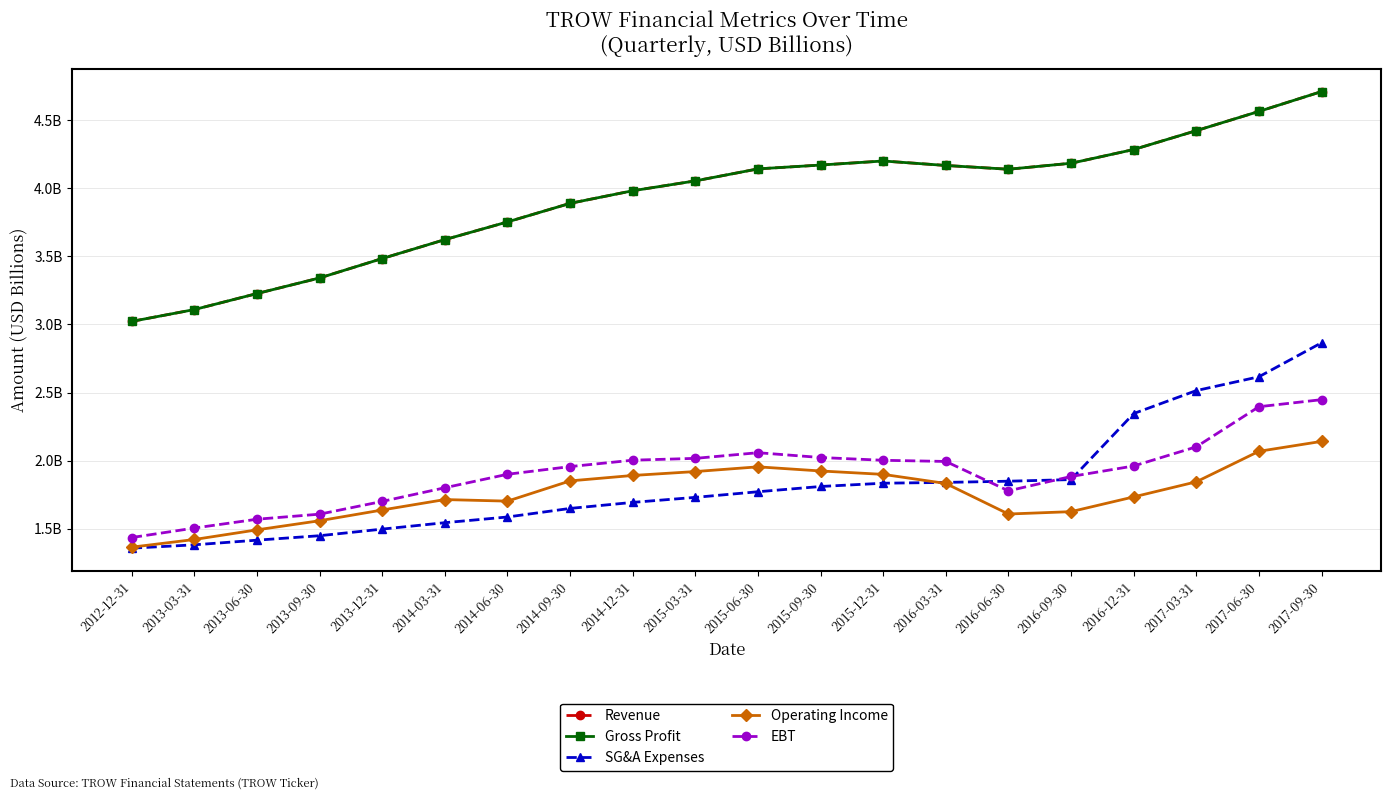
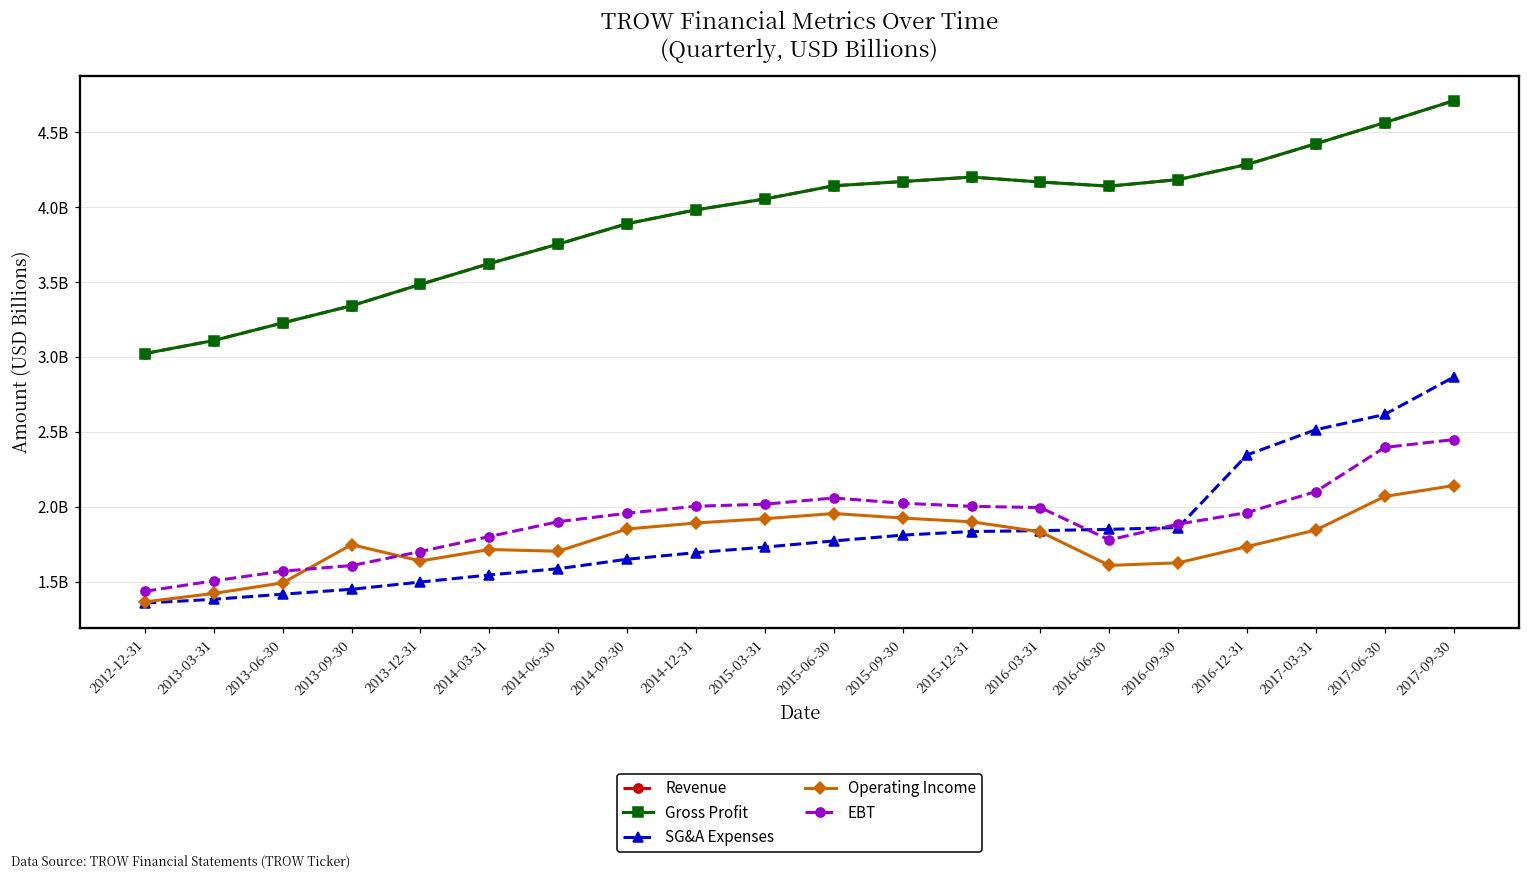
Operating Income, 2013-09-30: 1560000000 -> 1750000000
